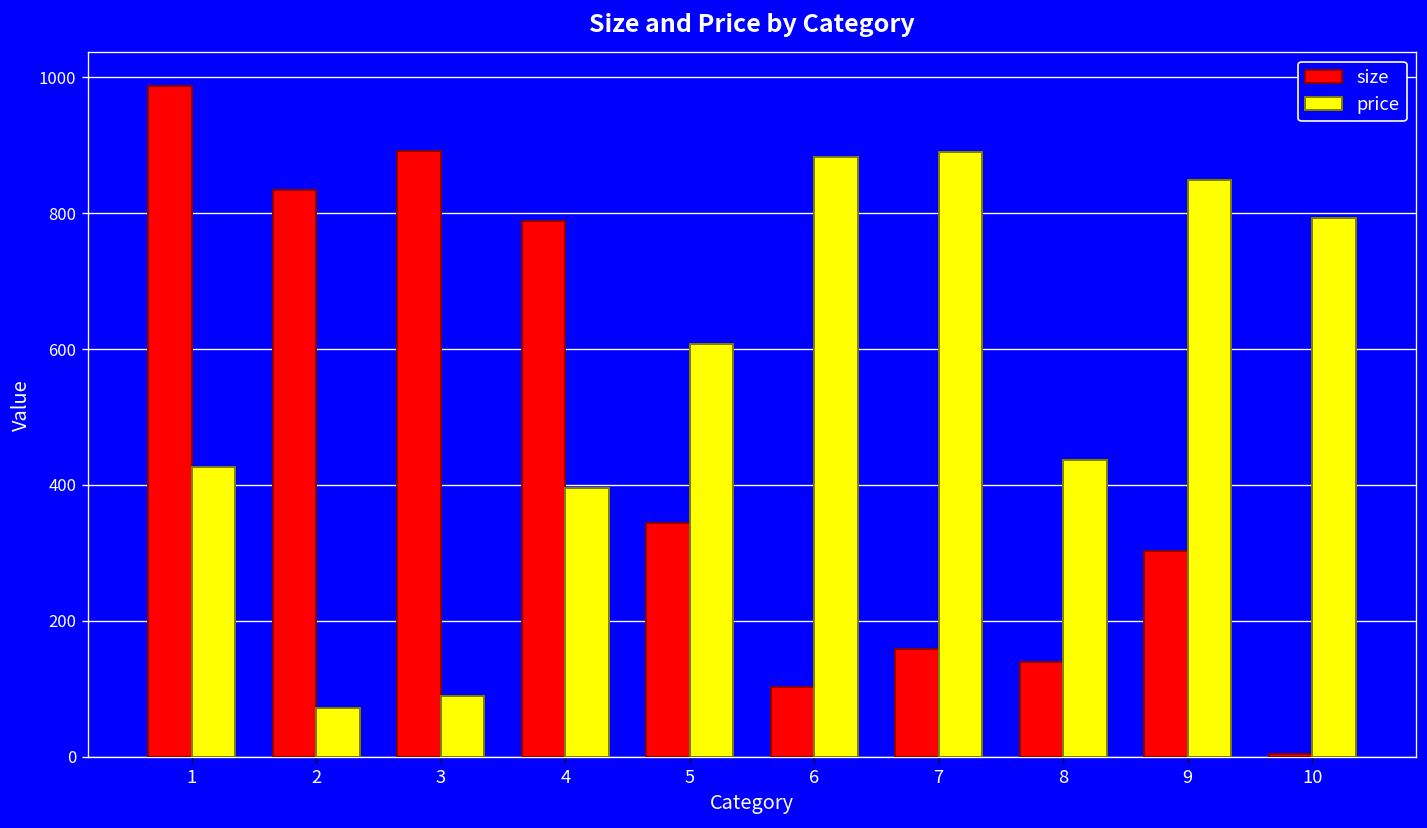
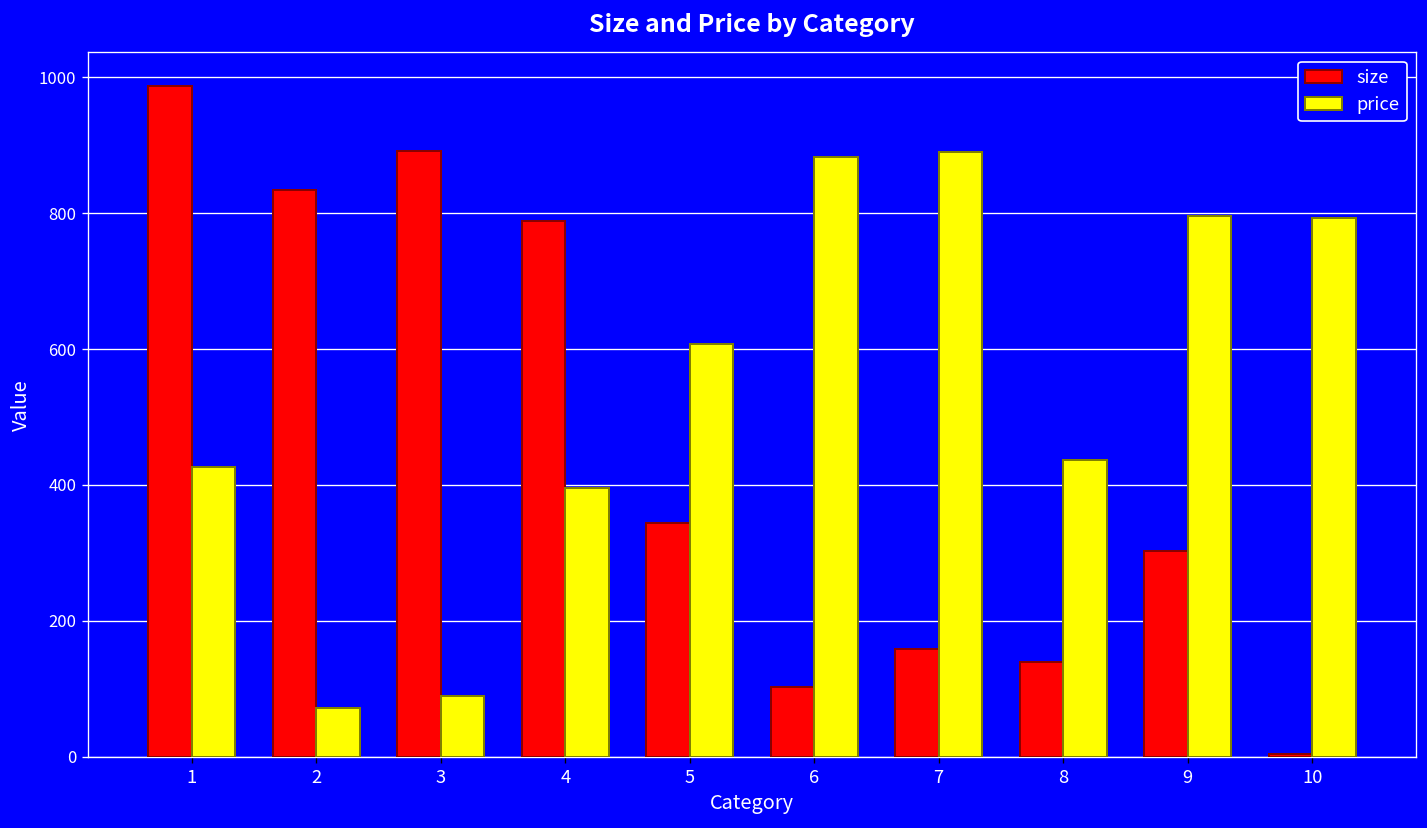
price, 9: 850 -> 800
